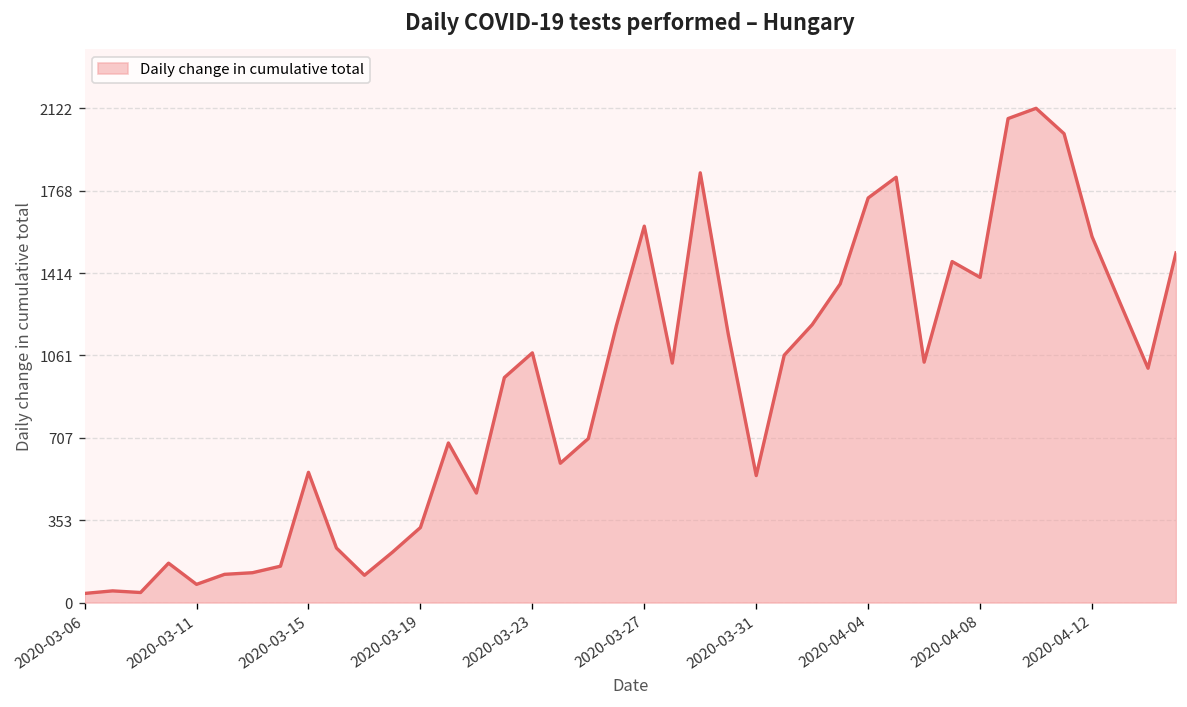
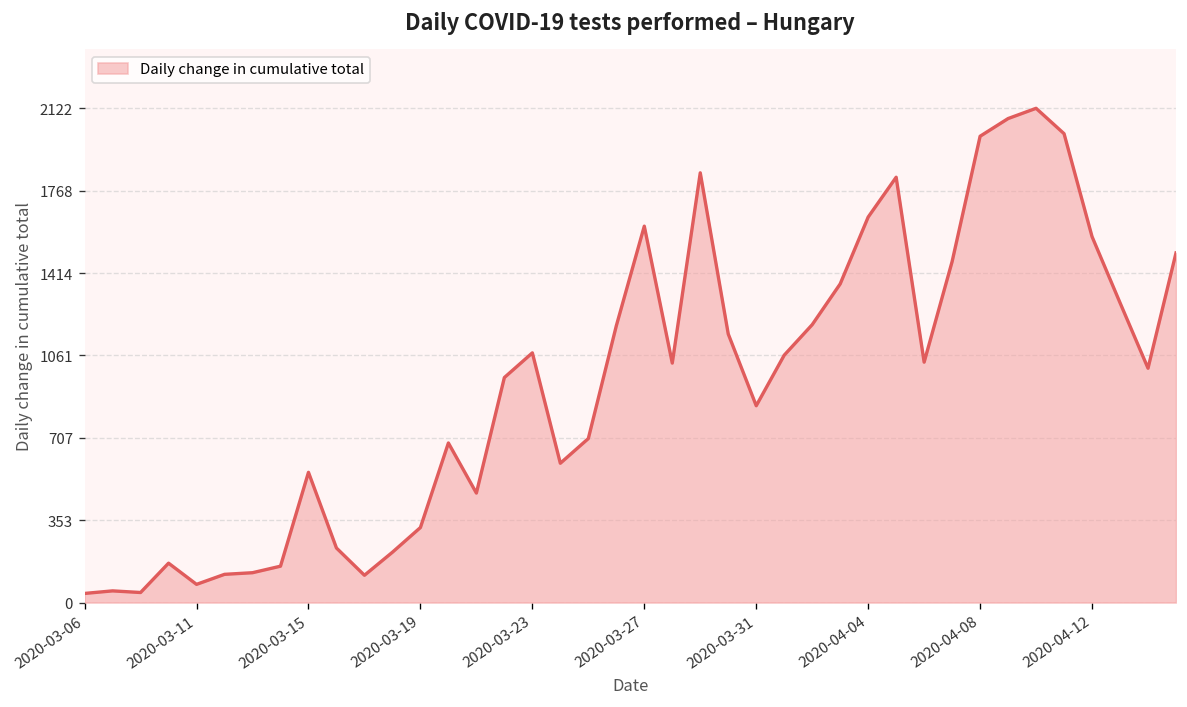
2020-03-31: 550 -> 850
2020-04-04: 1740 -> 1660
2020-04-08: 1400 -> 2000
